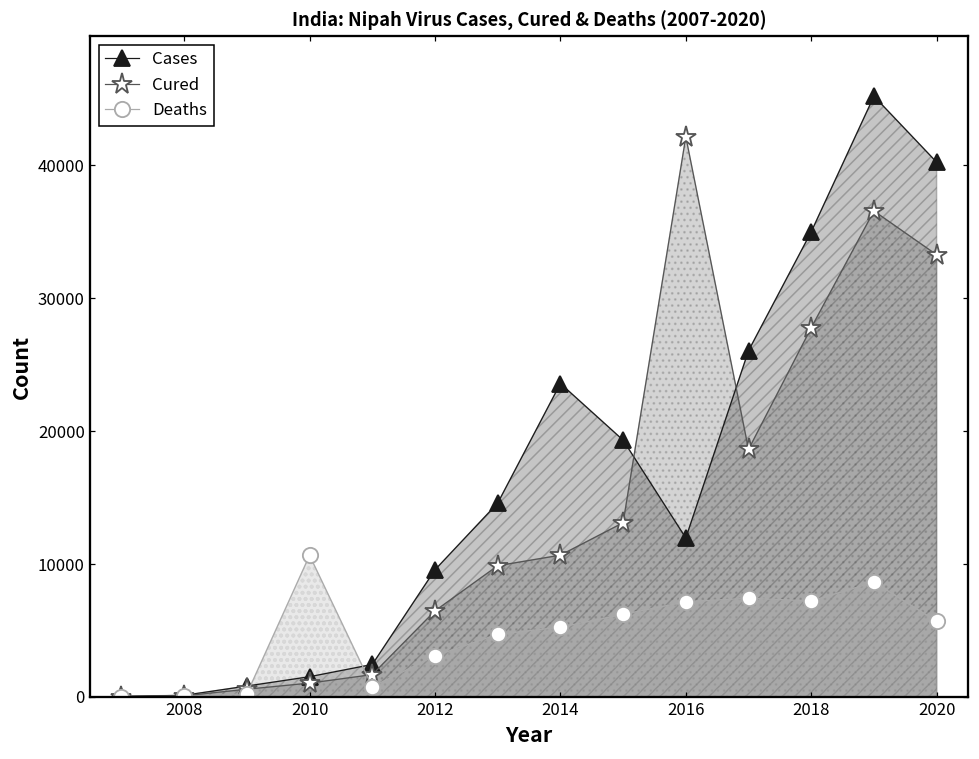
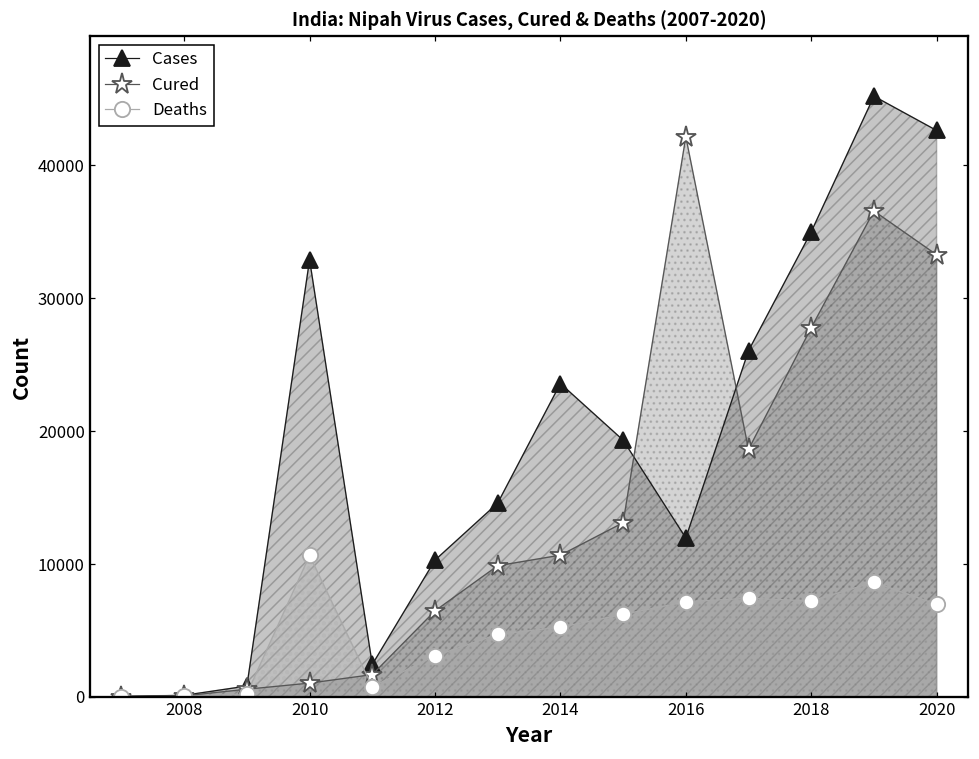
Cases, 2010: 1500 -> 32900
Cases, 2012: 9600 -> 10300
Cases, 2020: 40200 -> 42600
Deaths, 2020: 5700 -> 7000
